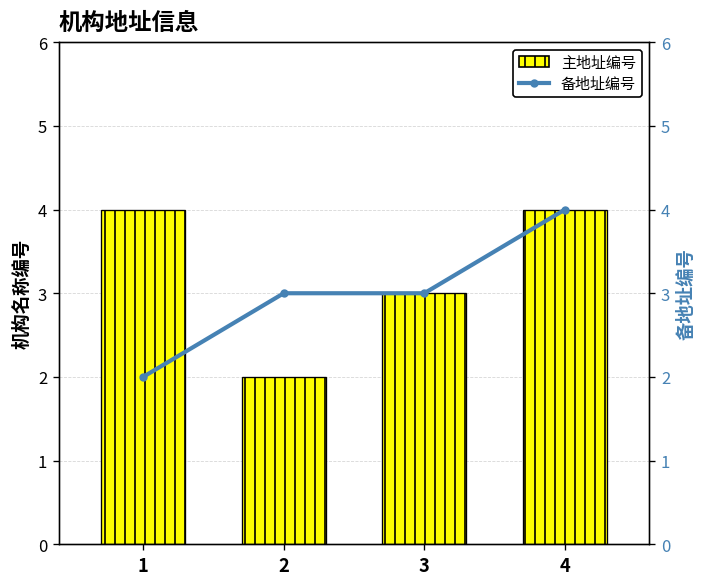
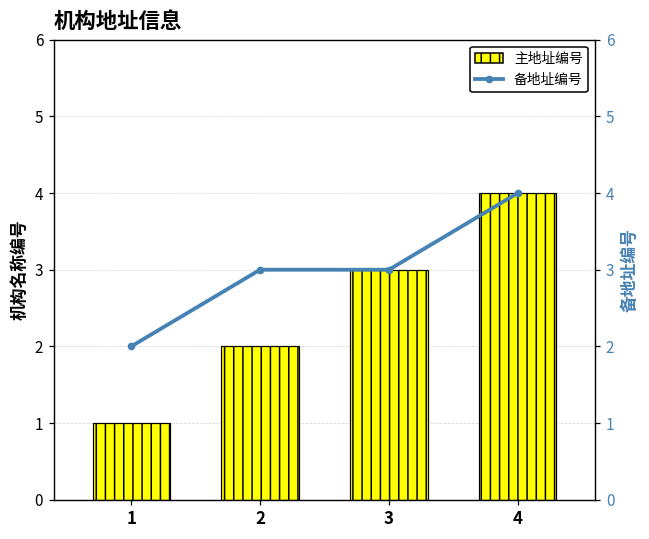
主地址编号, 1: 4 -> 1
